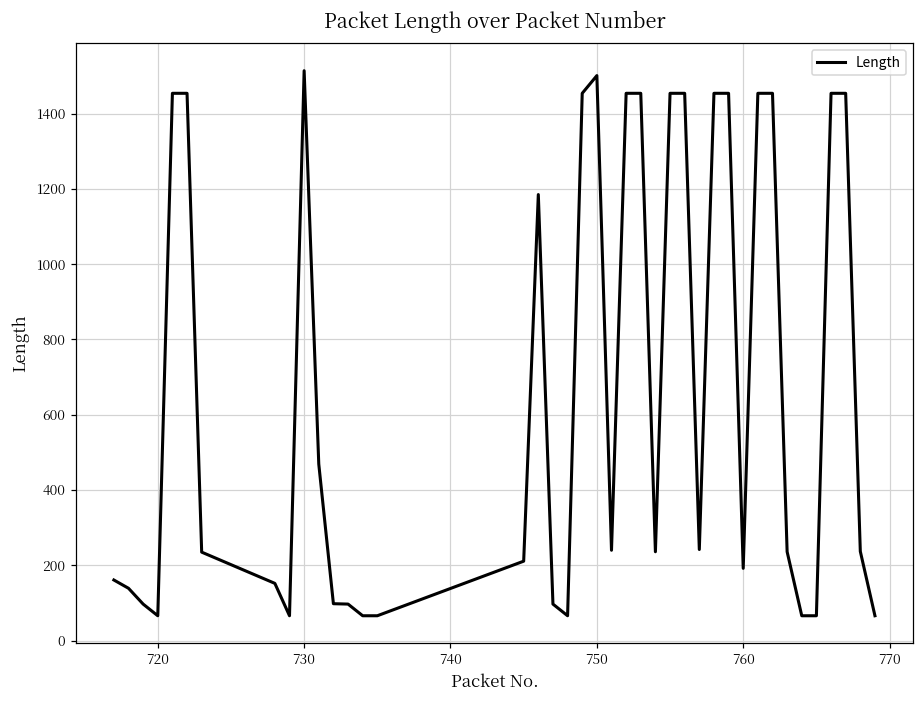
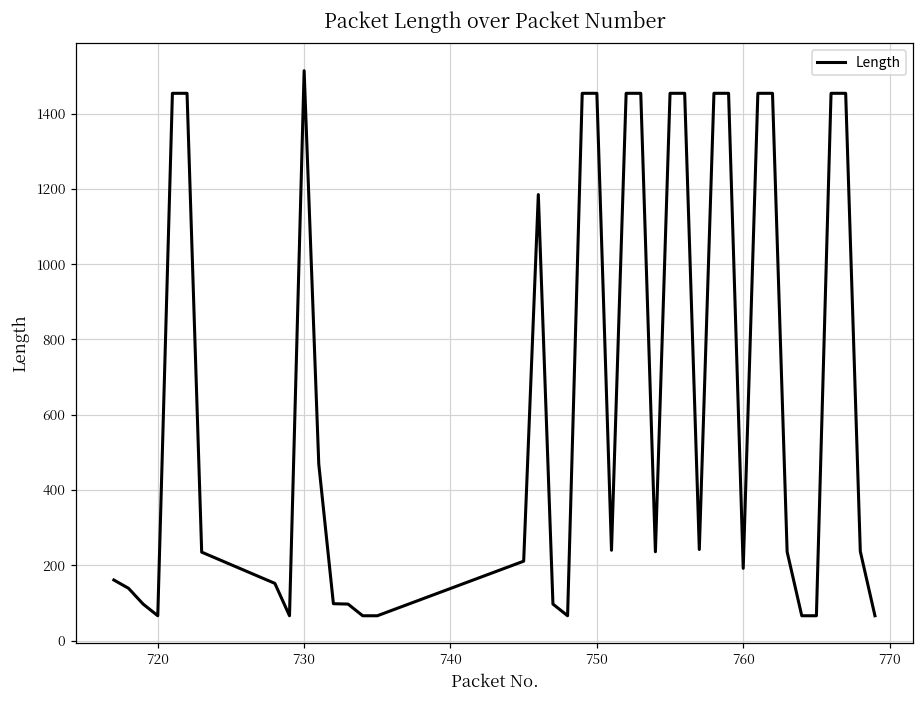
750: 1500 -> 1450
